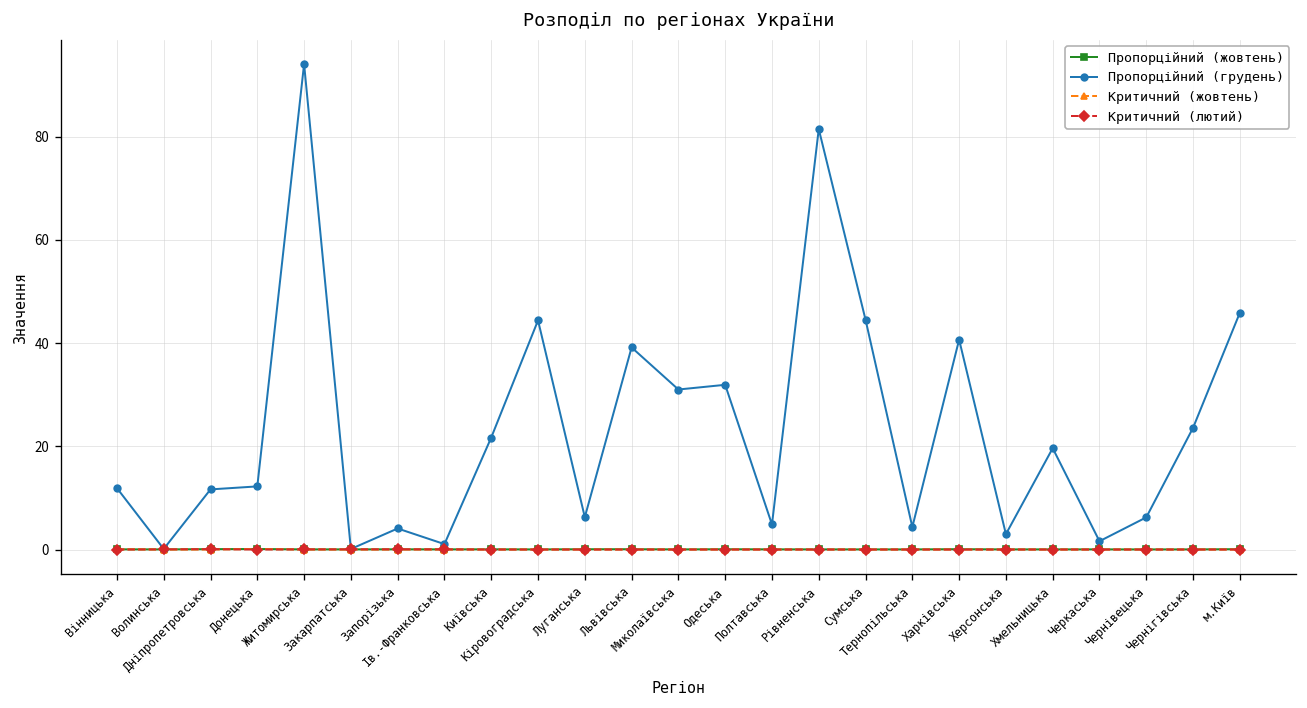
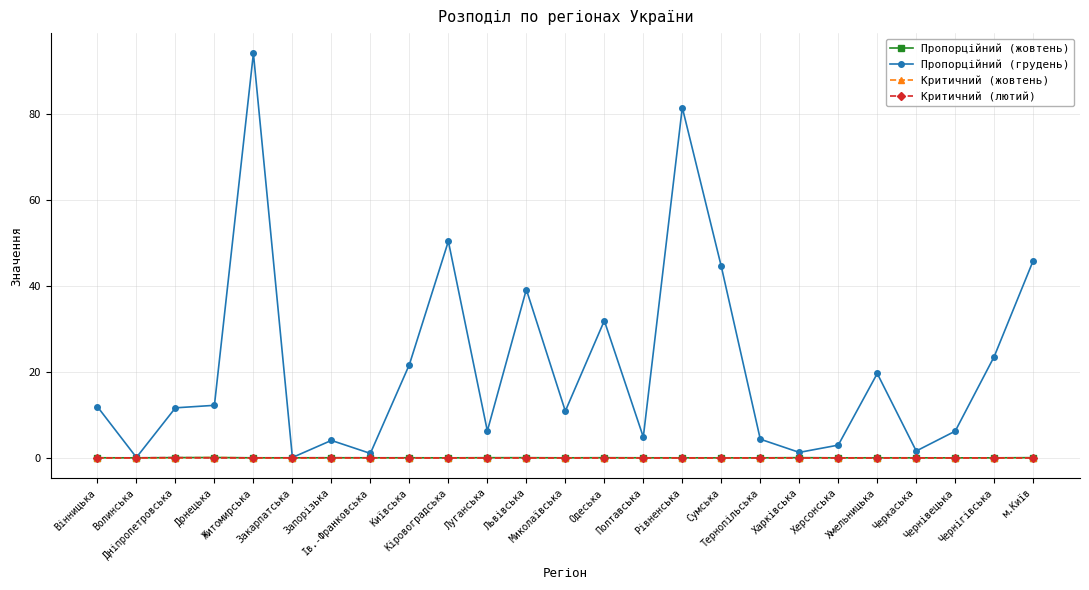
Пропорційний (грудень), Кіровоградська: 44 -> 50
Пропорційний (грудень), Миколаївська: 31 -> 11
Пропорційний (грудень), Харківська: 41 -> 1
